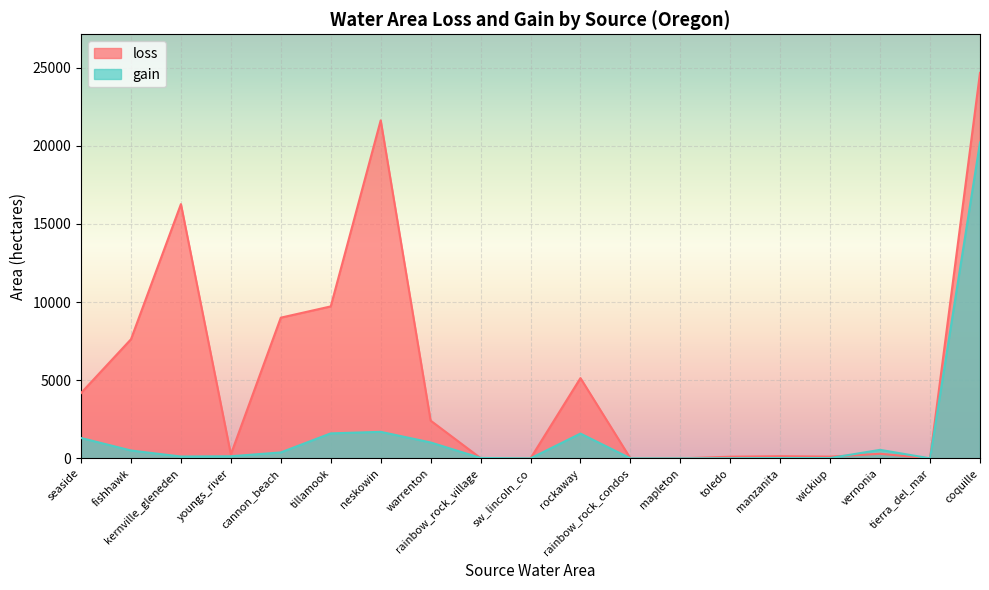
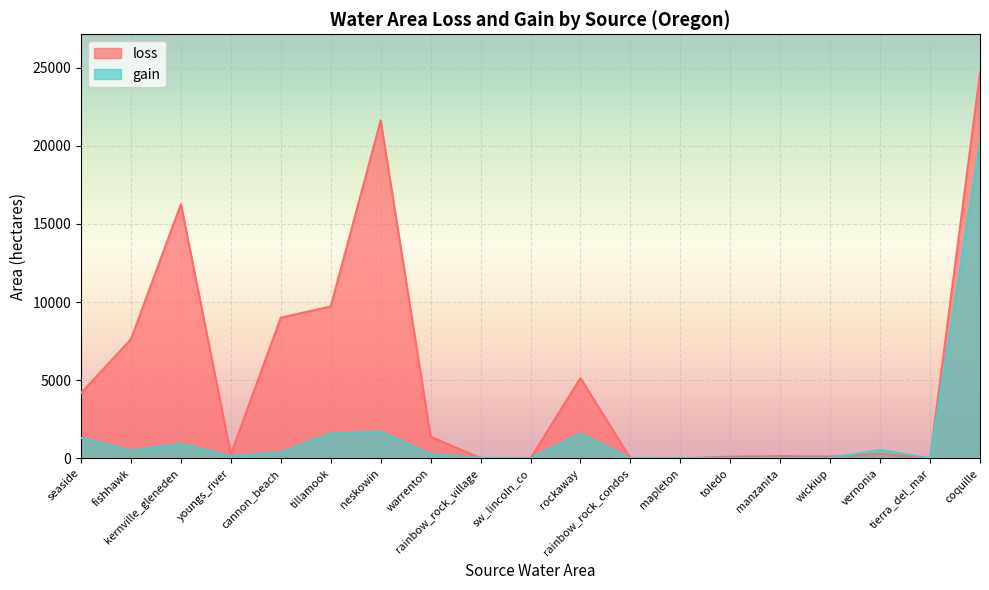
gain, kernville_gleneden: 100 -> 900
loss, warrenton: 2400 -> 1400
gain, warrenton: 1000 -> 300
